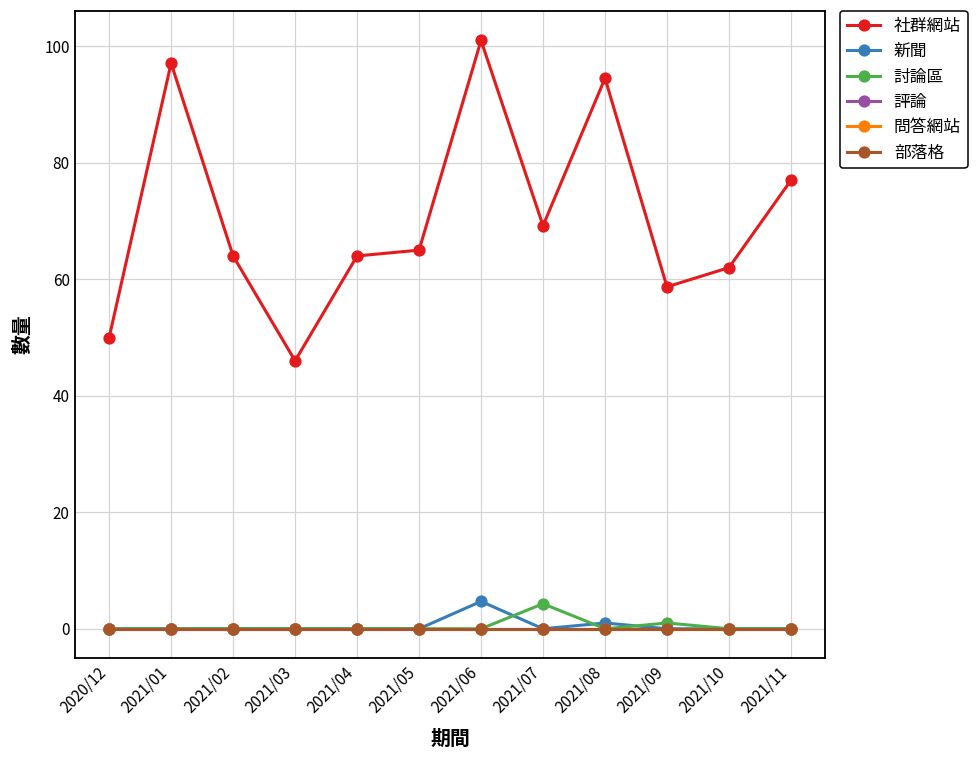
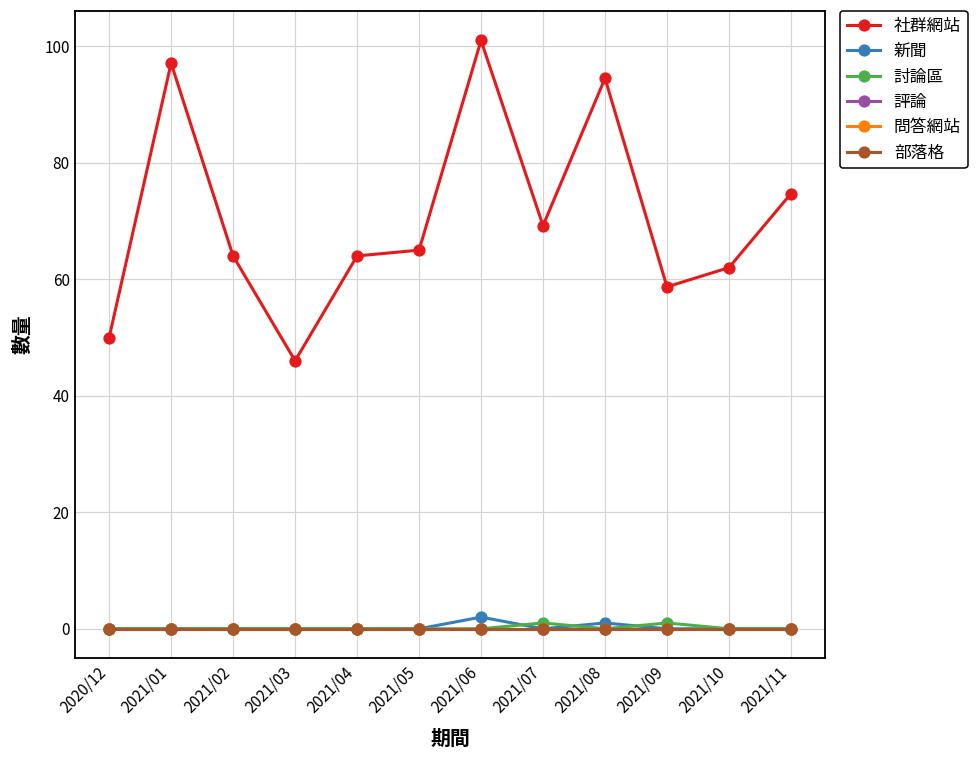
新聞, 2021/06: 5 -> 2
討論區, 2021/07: 4 -> 1
社群網站, 2021/11: 77 -> 75
